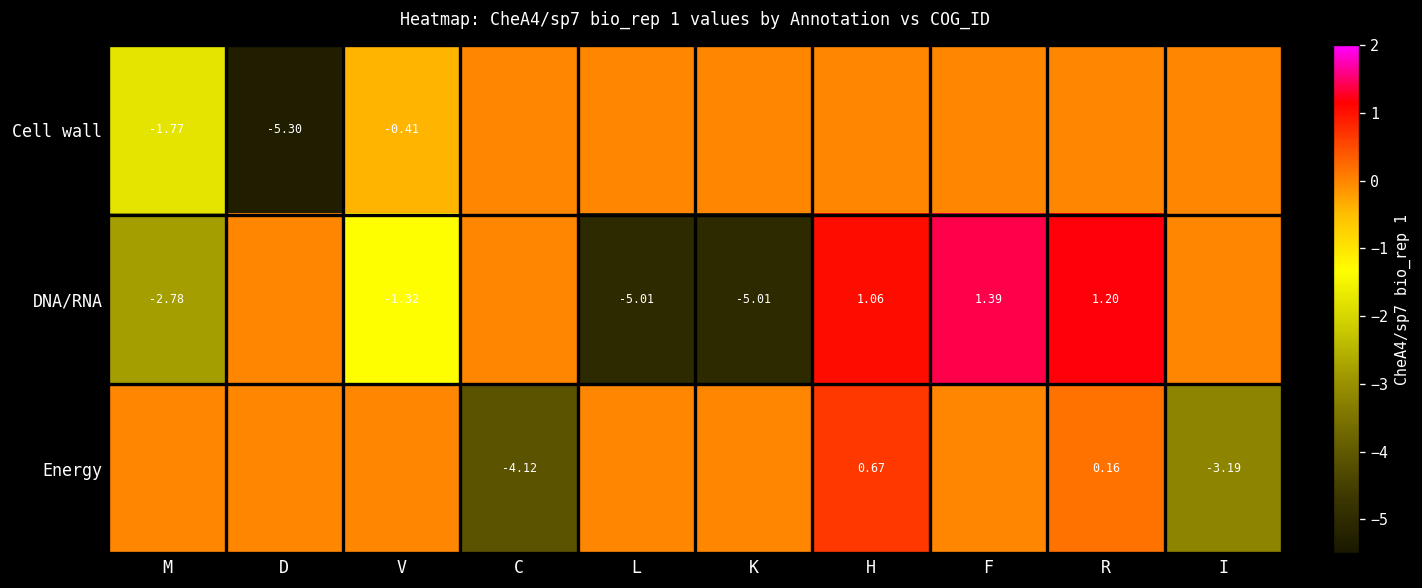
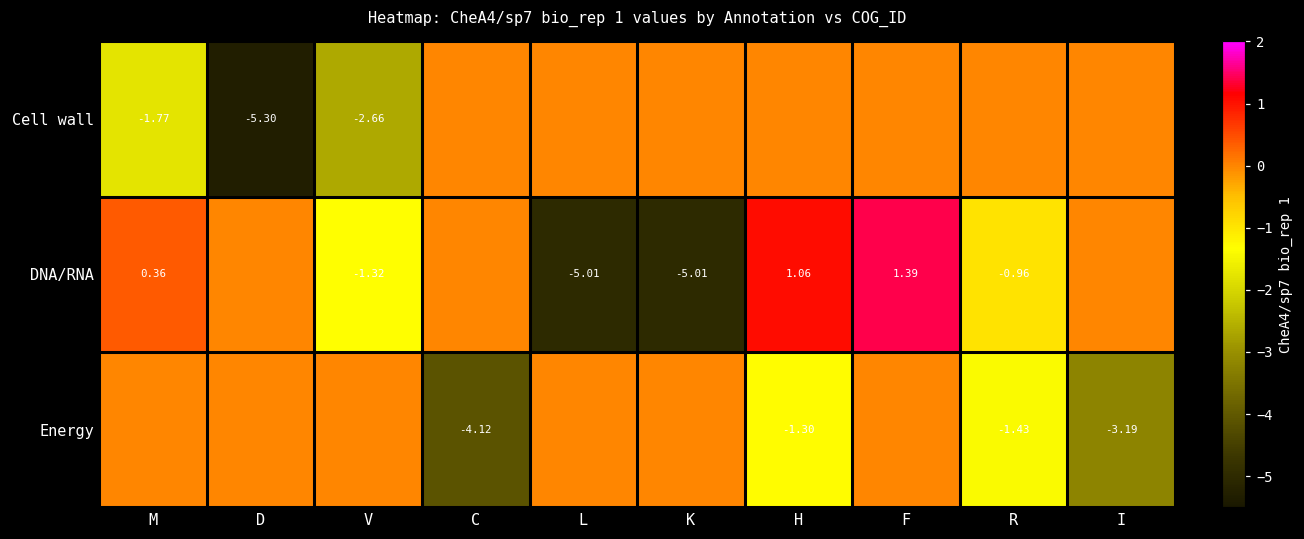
Cell wall, V: -0.41 -> -2.66
DNA/RNA, M: -2.78 -> 0.36
DNA/RNA, R: 1.20 -> -0.96
Energy, H: 0.67 -> -1.30
Energy, R: 0.16 -> -1.43
